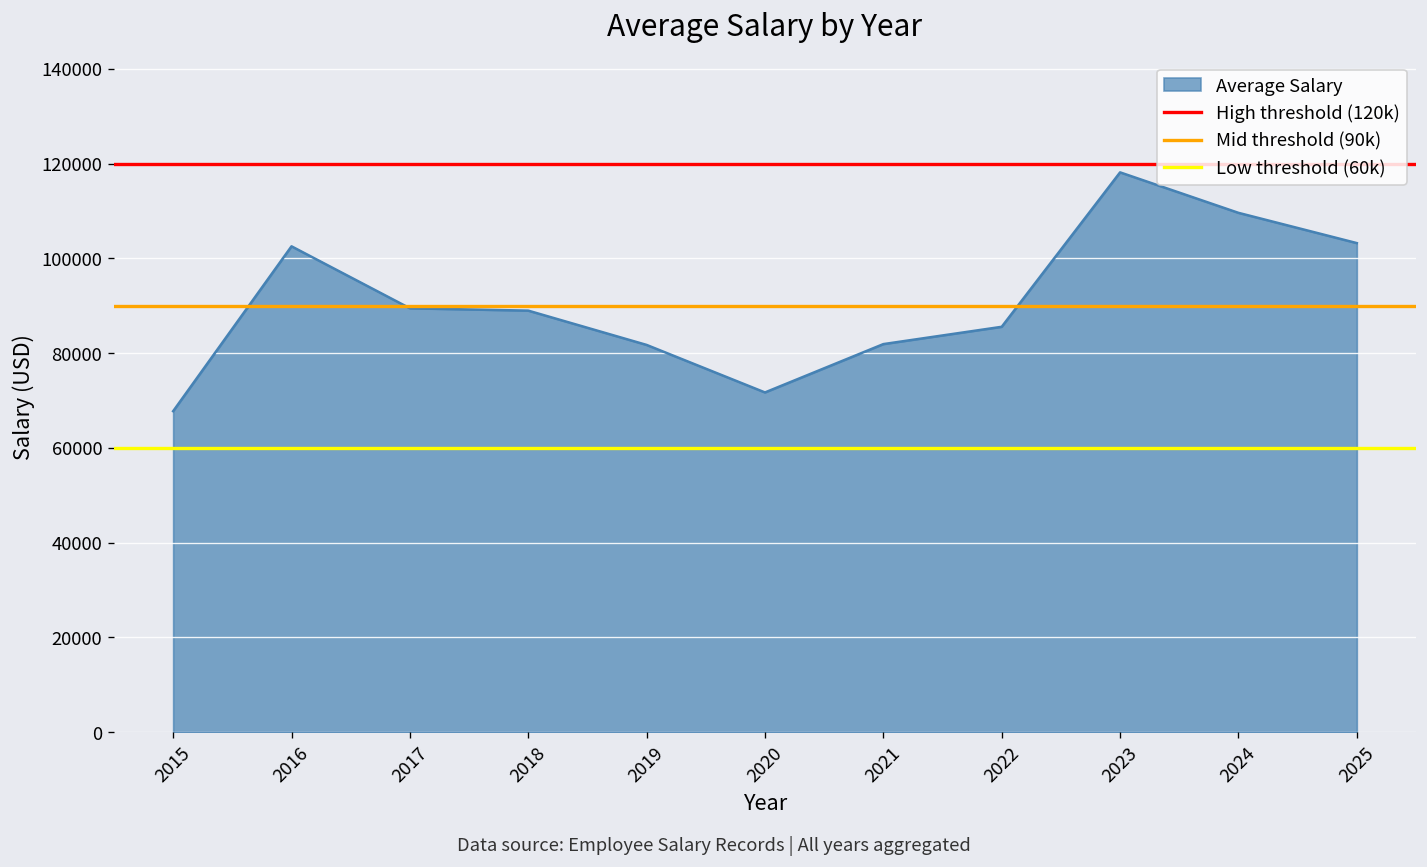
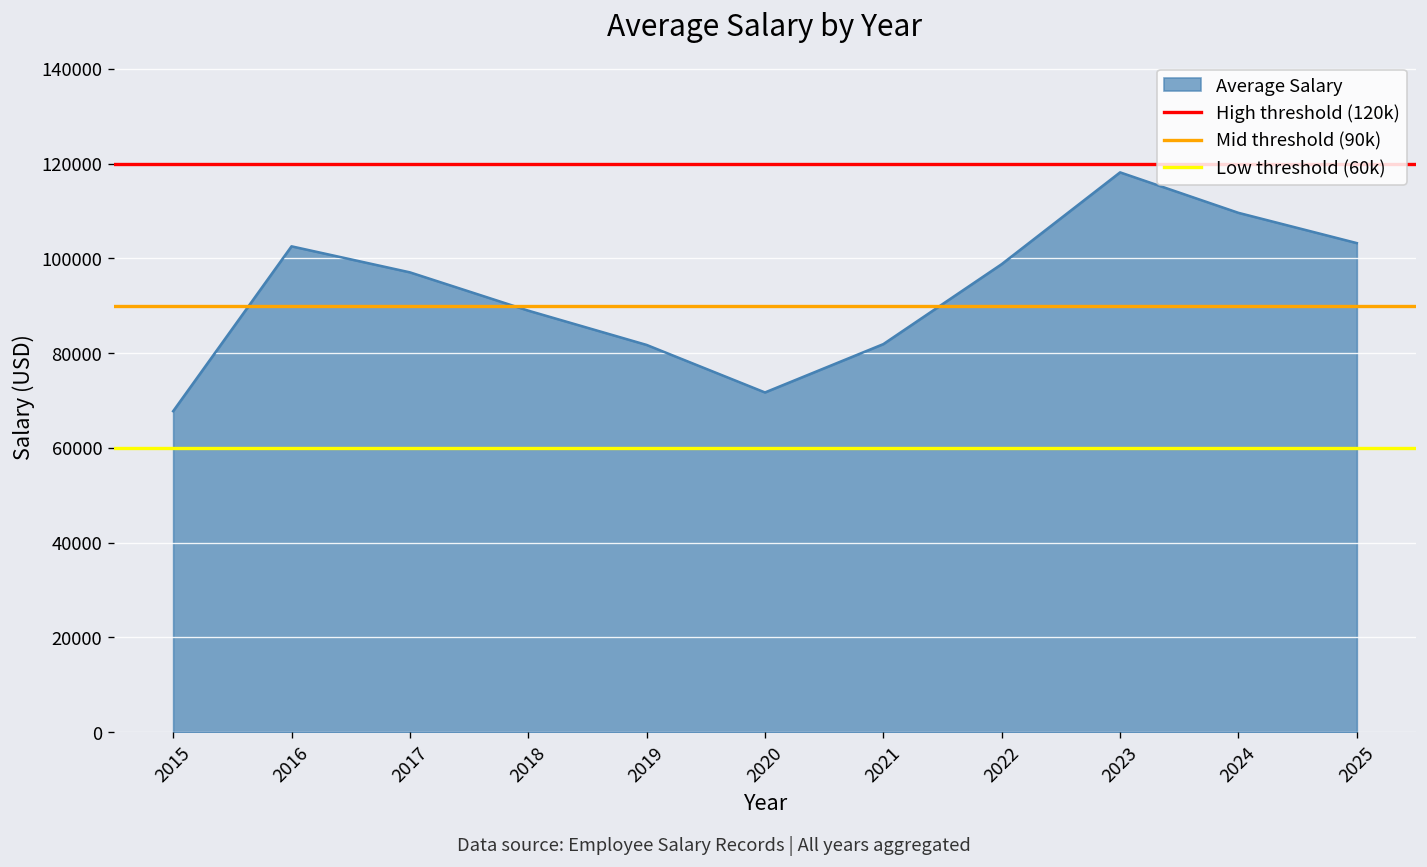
2017: 89000 -> 97000
2022: 86000 -> 99000
